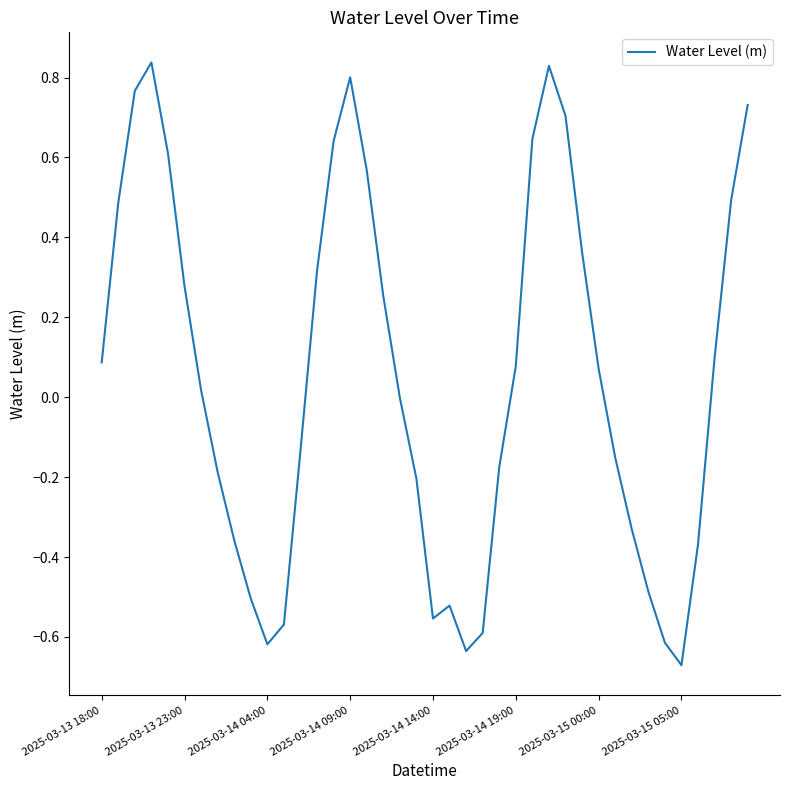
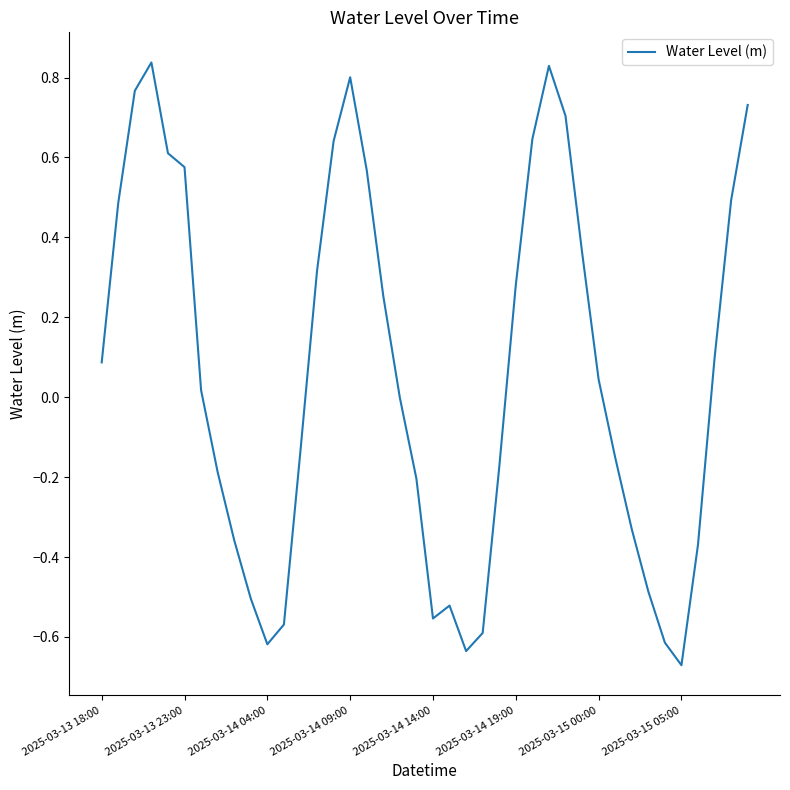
2025-03-13 23:00: 0.28 -> 0.58
2025-03-14 19:00: 0.08 -> 0.28
2025-03-15 00:00: 0.07 -> 0.04
